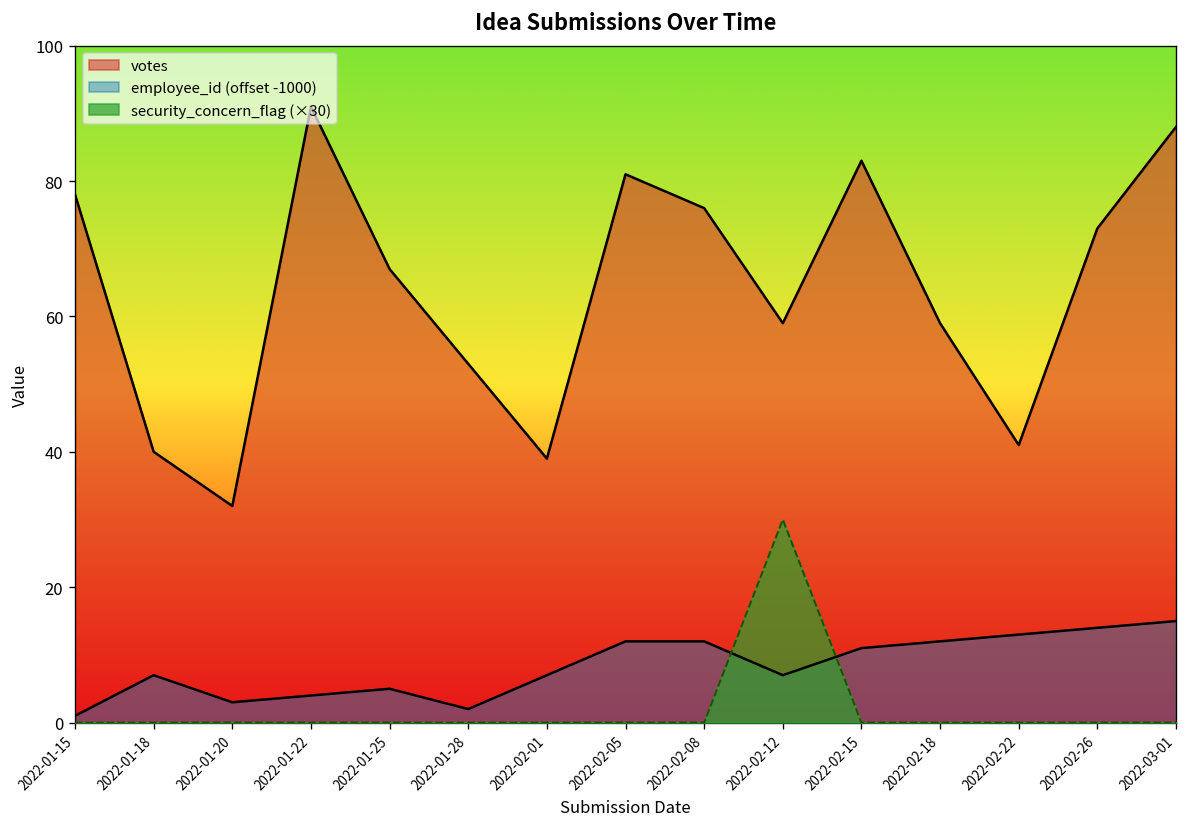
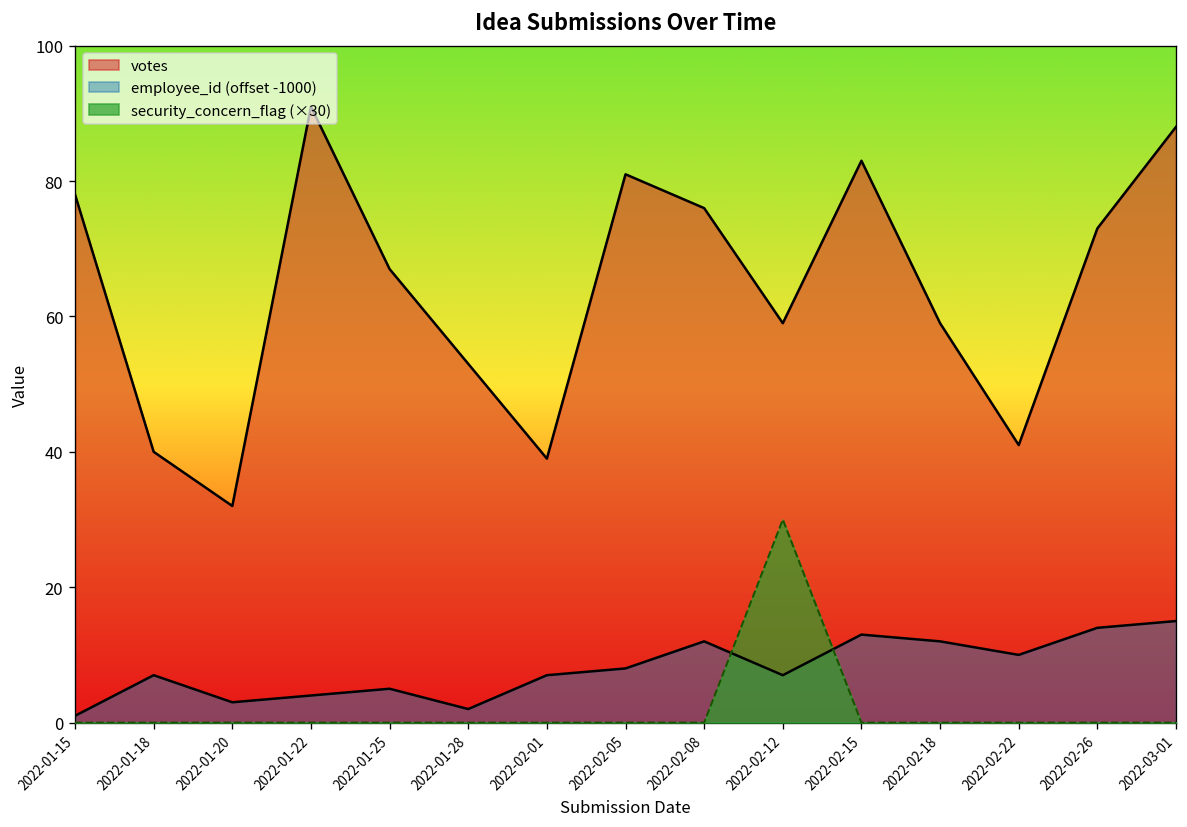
employee_id (offset -1000), 2022-02-05: 12 -> 8
employee_id (offset -1000), 2022-02-15: 11 -> 13
employee_id (offset -1000), 2022-02-22: 13 -> 10
